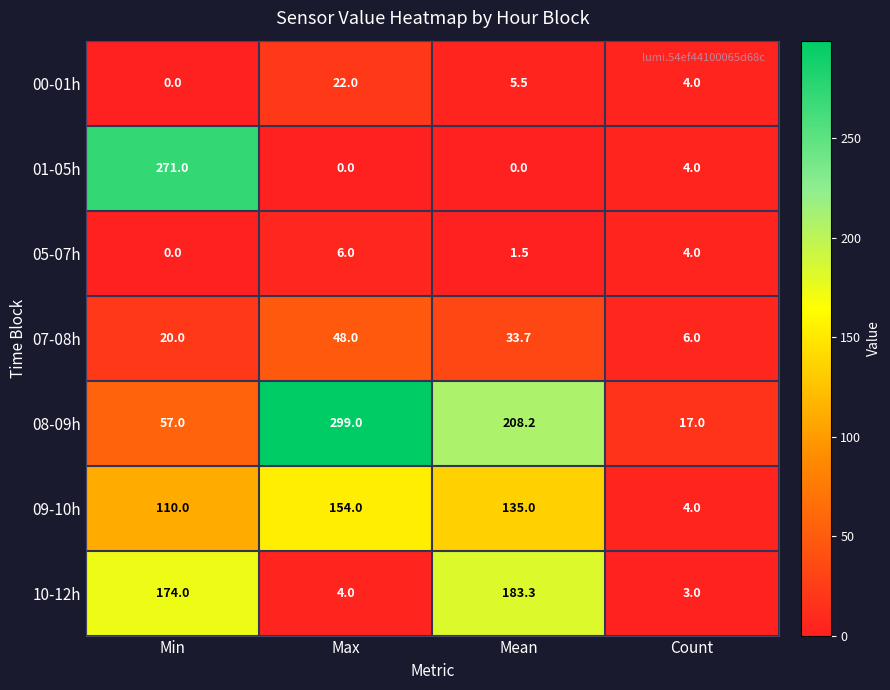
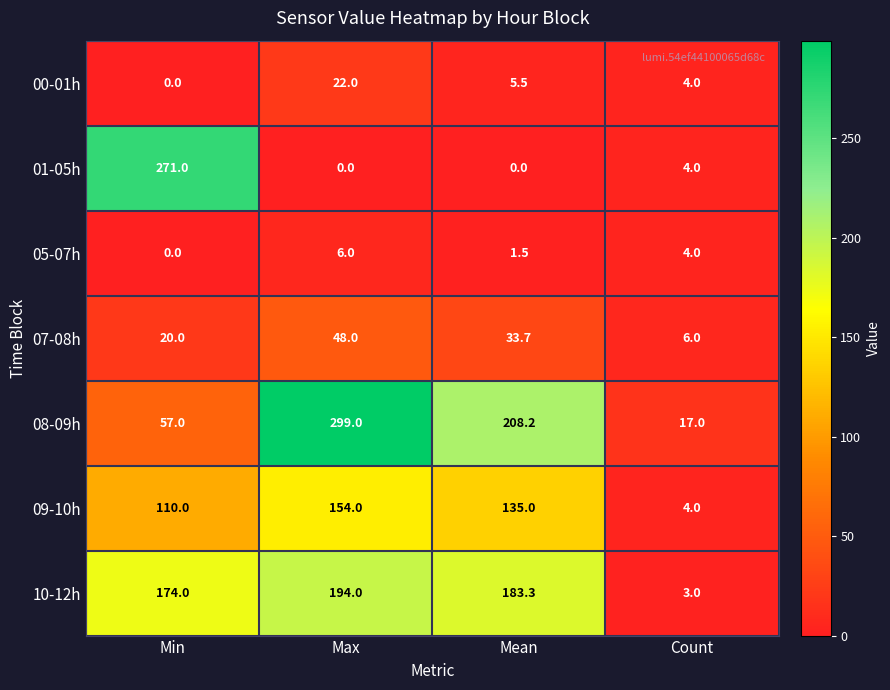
10-12h, Max: 4.0 -> 194.0
